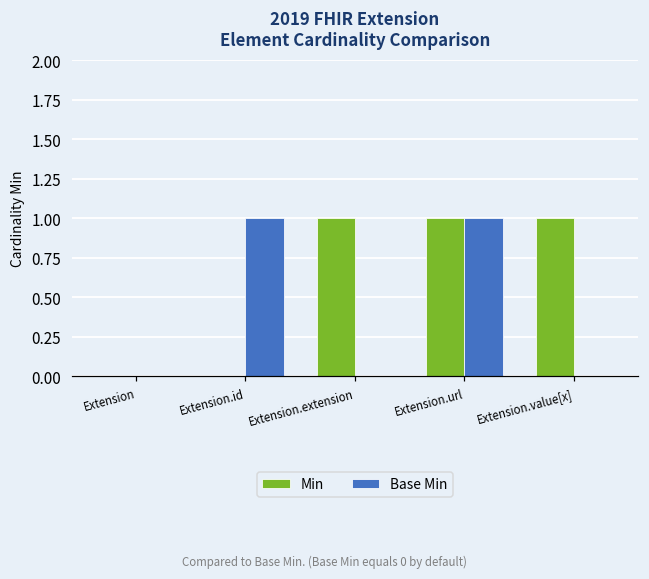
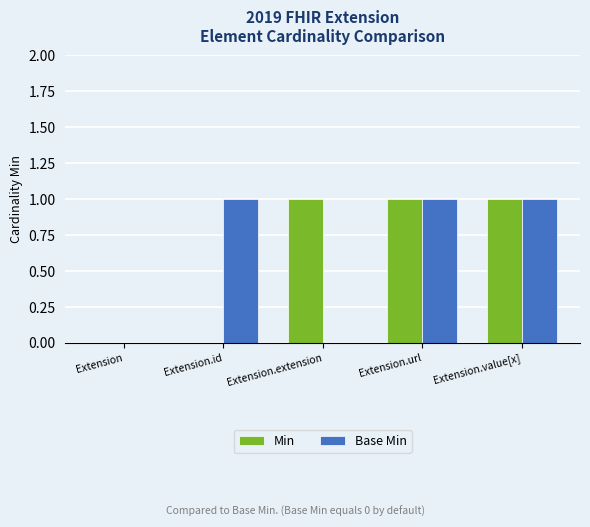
Base Min, Extension.value[x]: 0 -> 1
